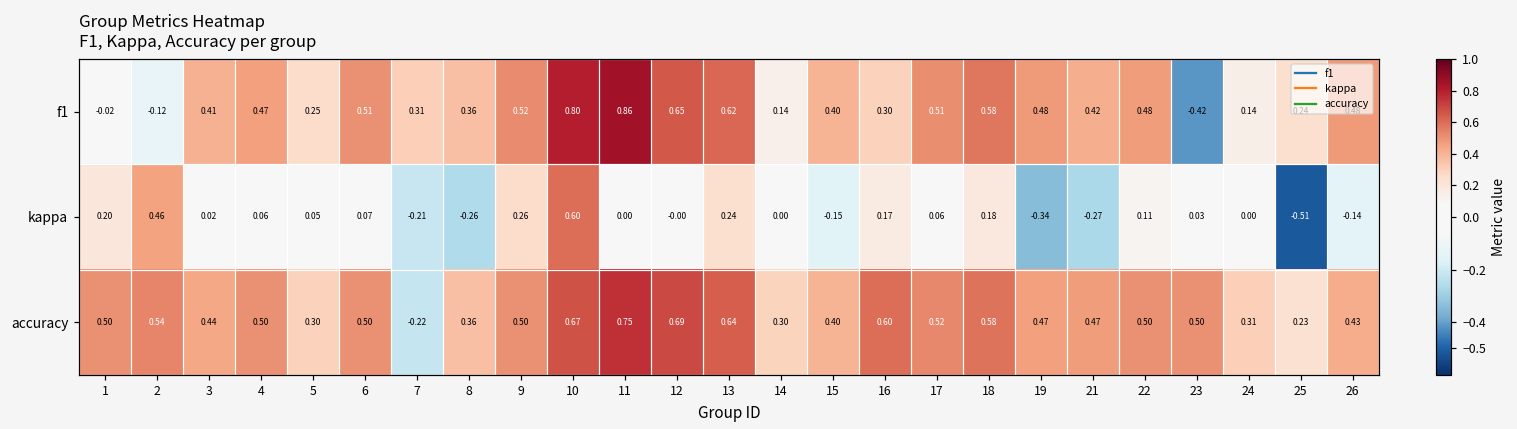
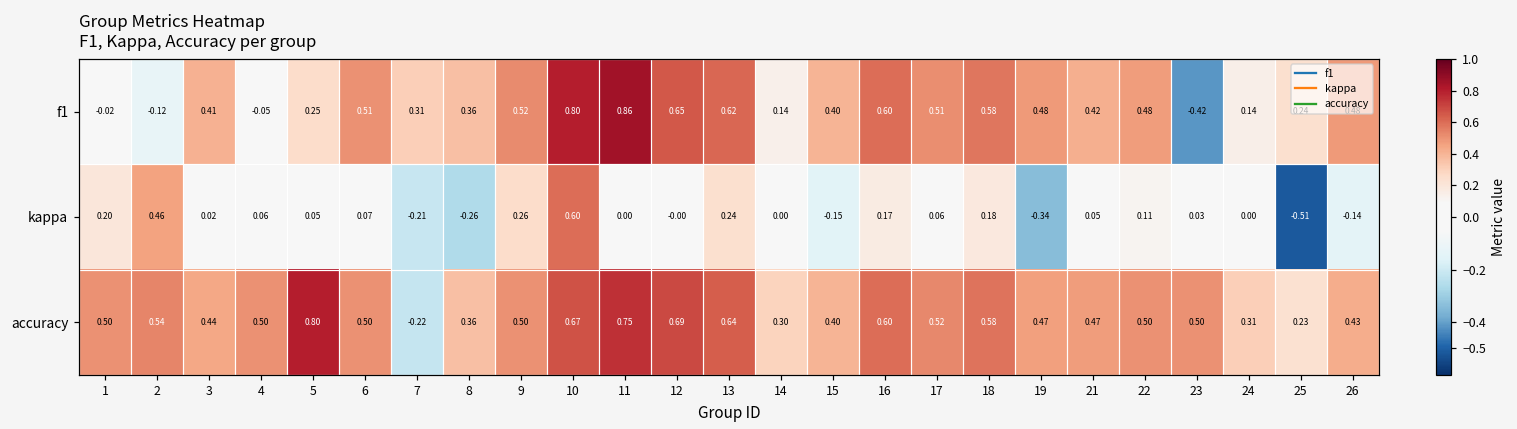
f1, 4: 0.47 -> -0.05
f1, 16: 0.30 -> 0.60
kappa, 21: -0.27 -> 0.05
accuracy, 5: 0.30 -> 0.80
